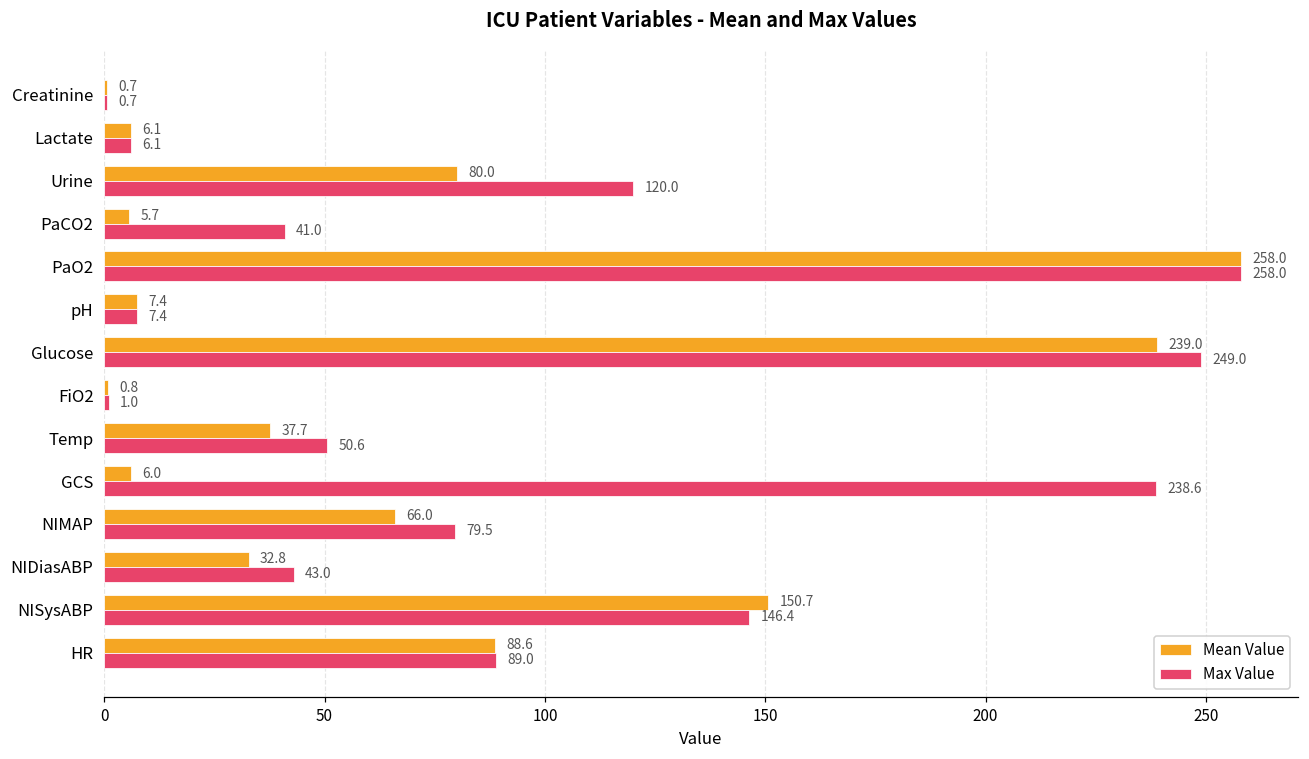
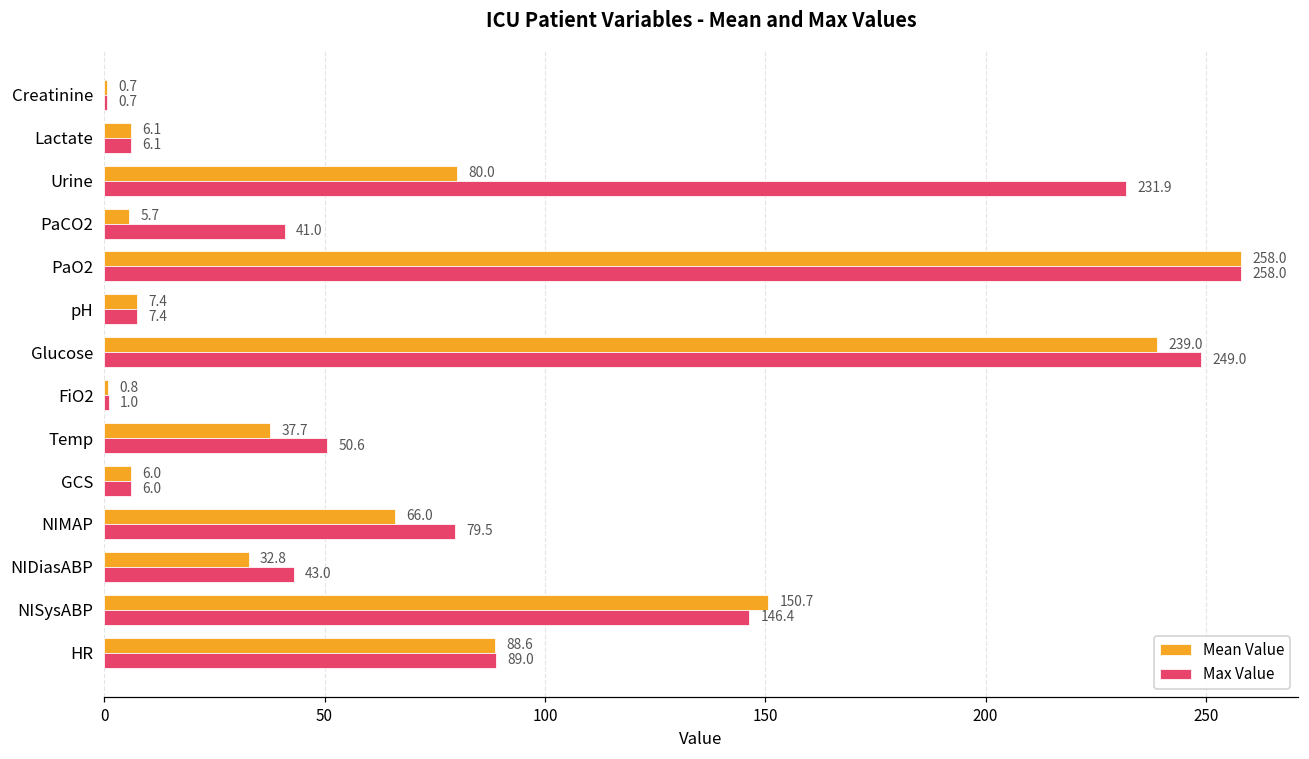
Max Value, Urine: 120.0 -> 231.9
Max Value, GCS: 238.6 -> 6.0
